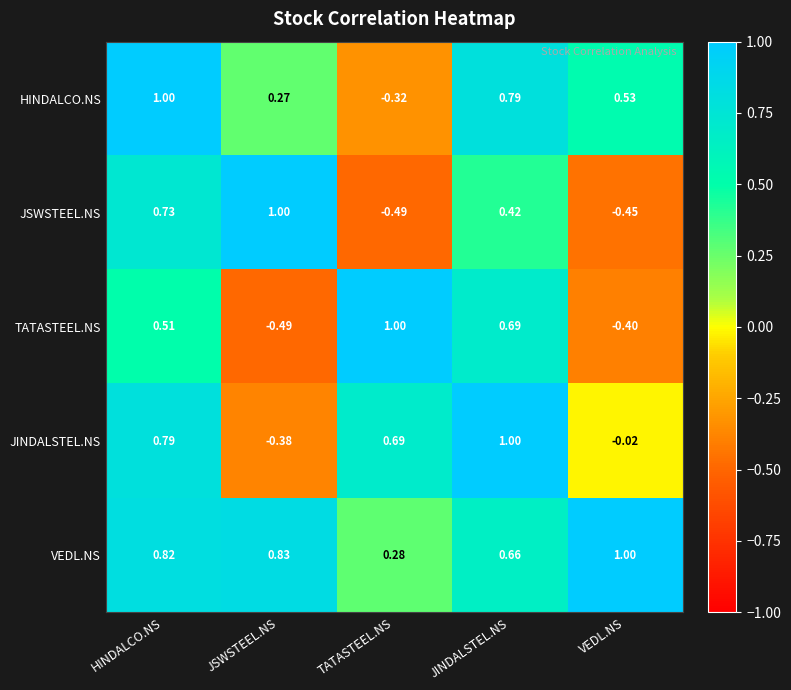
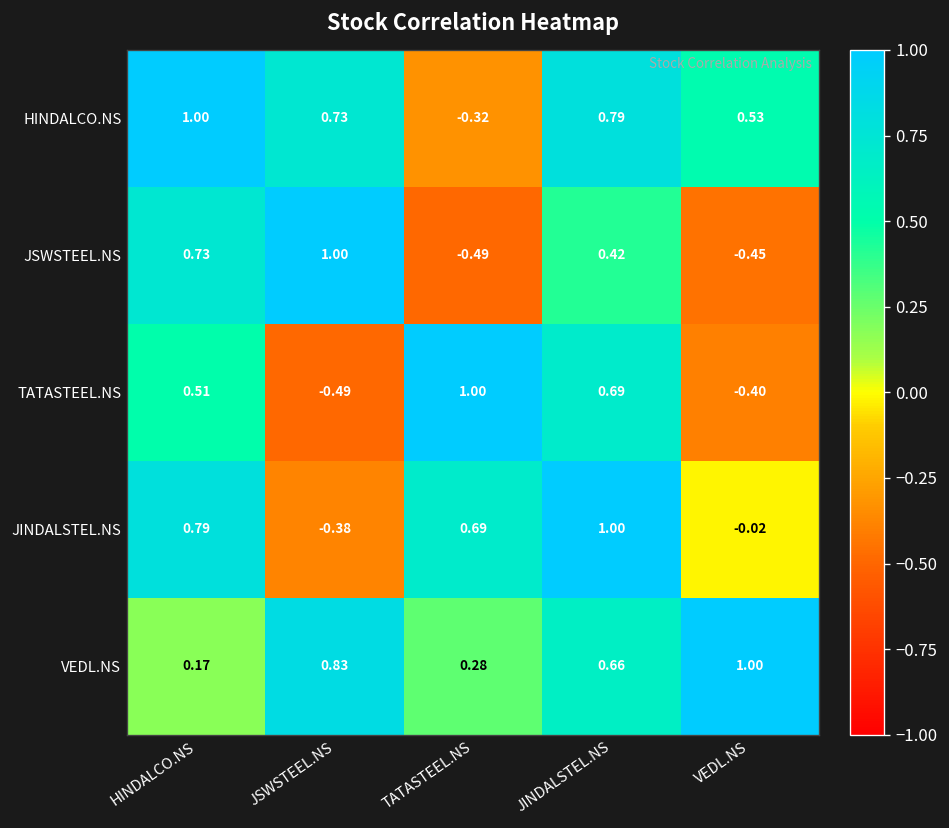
HINDALCO.NS, JSWSTEEL.NS: 0.27 -> 0.73
VEDL.NS, HINDALCO.NS: 0.82 -> 0.17
